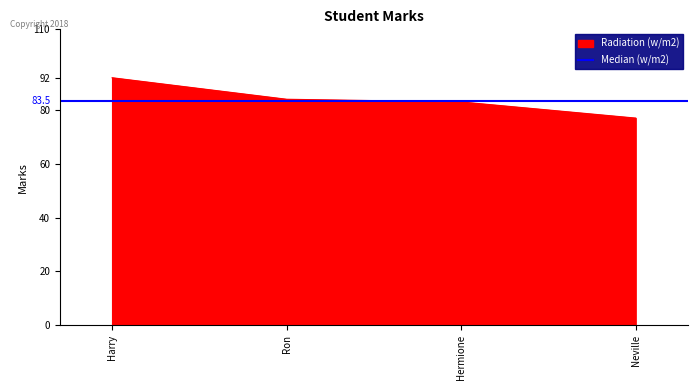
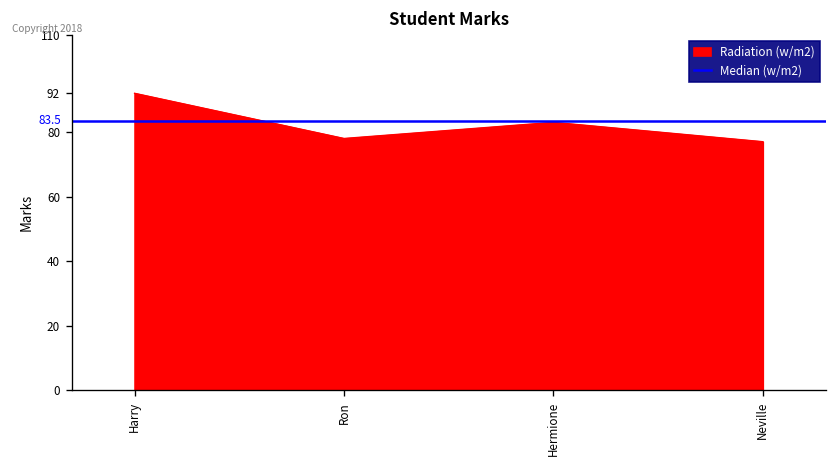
Ron: 84 -> 78
